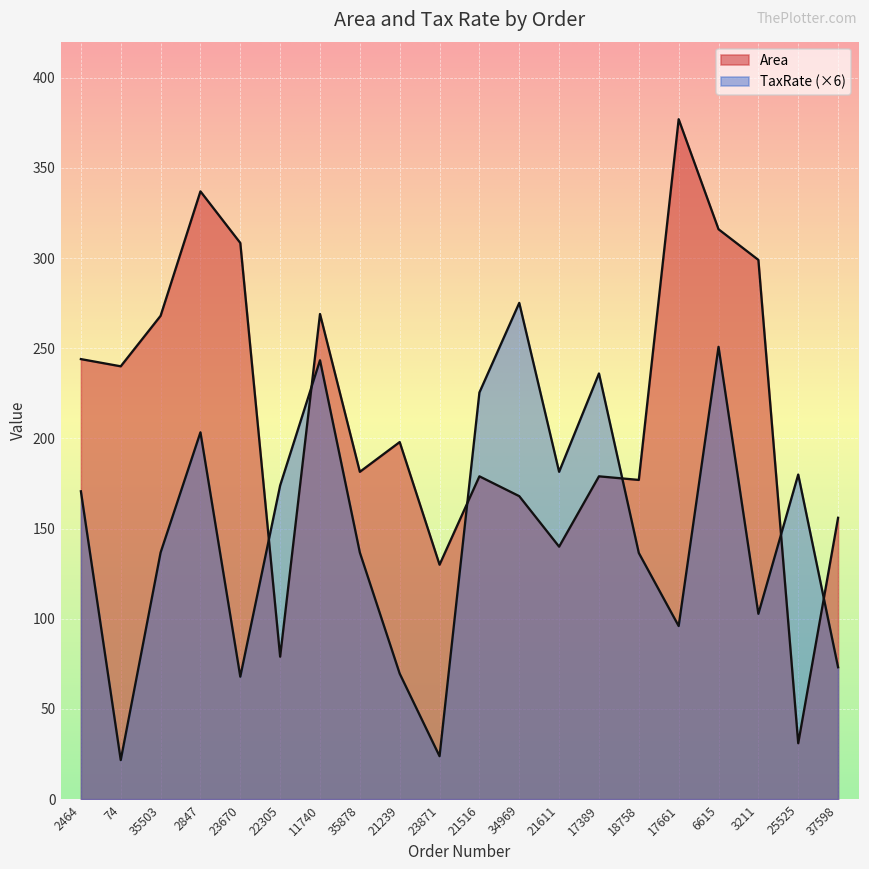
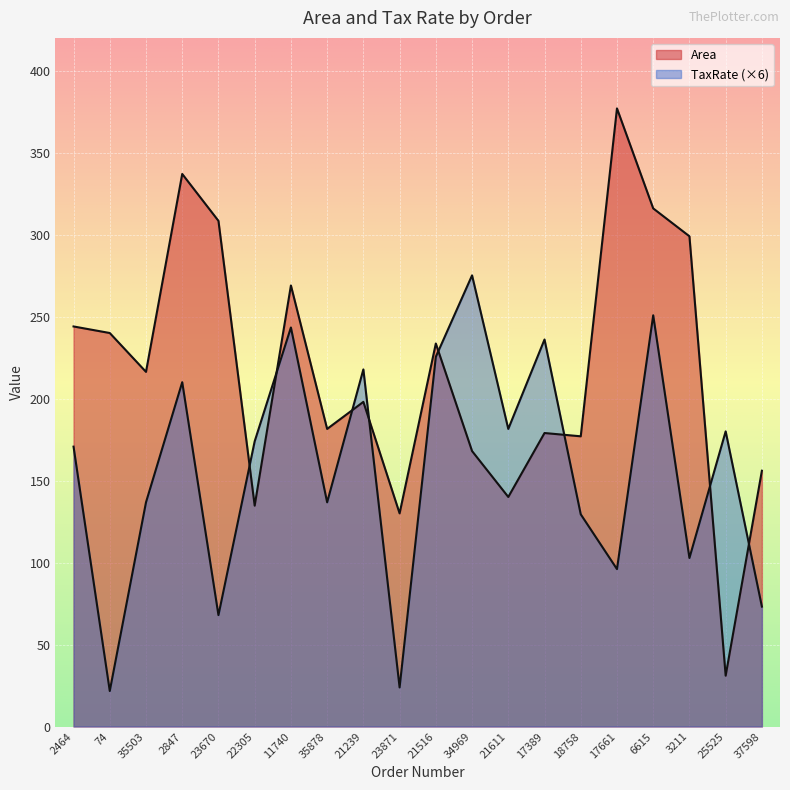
Area, 35503: 268 -> 216
TaxRate (×6), 2847: 203 -> 210
Area, 22305: 79 -> 135
TaxRate (×6), 21239: 70 -> 218
Area, 21516: 179 -> 234
TaxRate (×6), 18758: 137 -> 129
